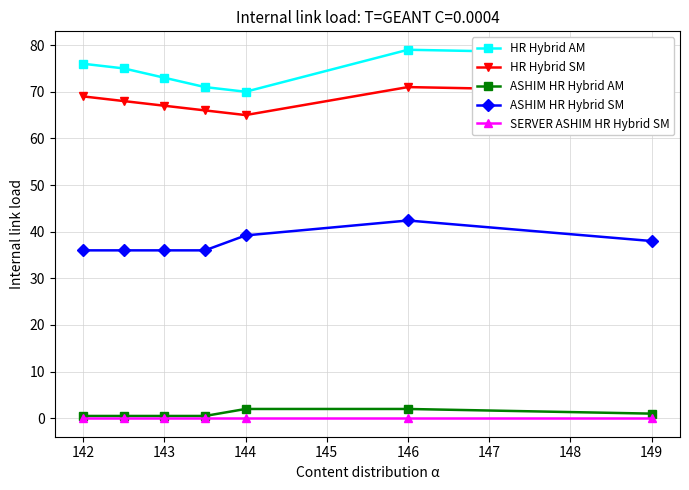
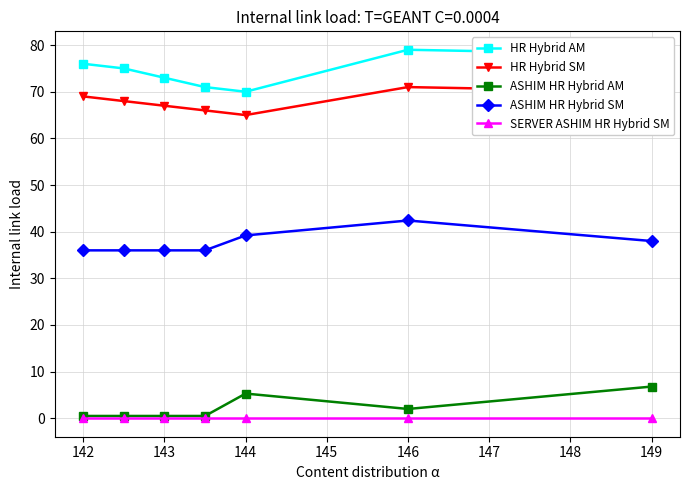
ASHIM HR Hybrid AM, 144: 2 -> 5
ASHIM HR Hybrid AM, 149: 1 -> 7
